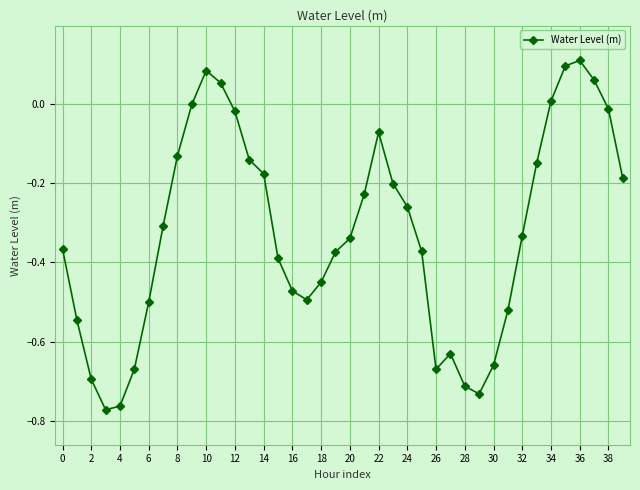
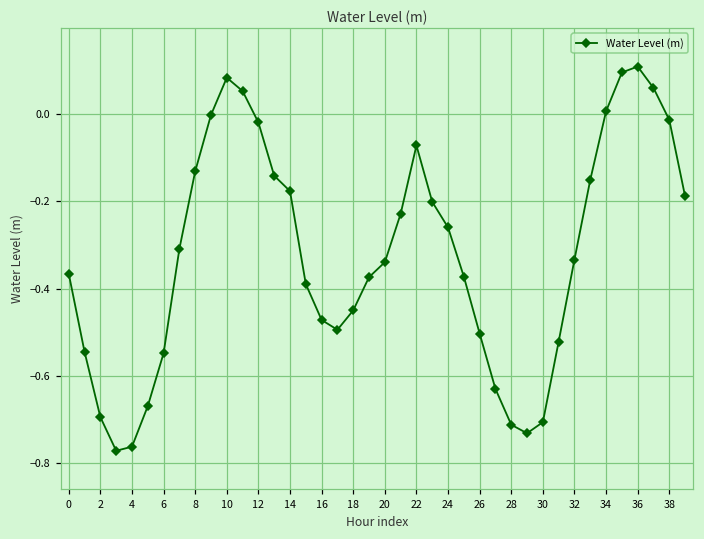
6: -0.50 -> -0.55
26: -0.67 -> -0.50
30: -0.66 -> -0.71
